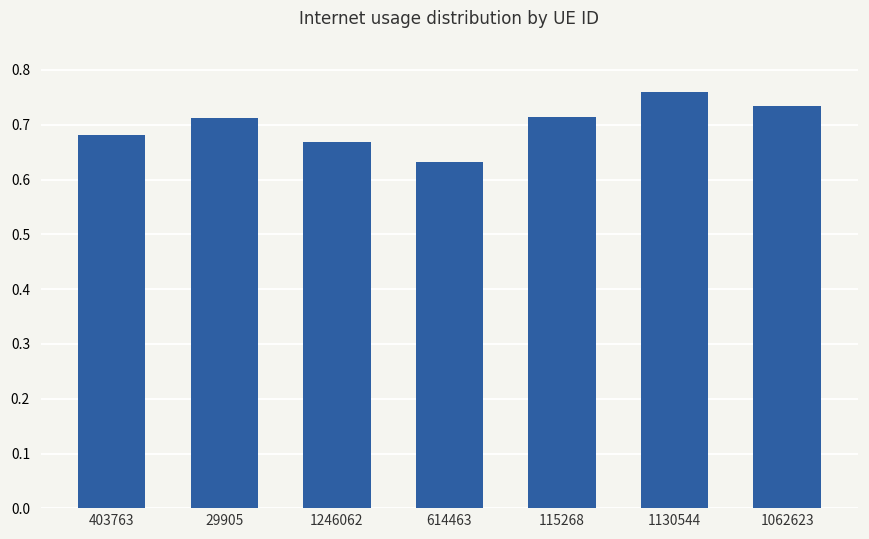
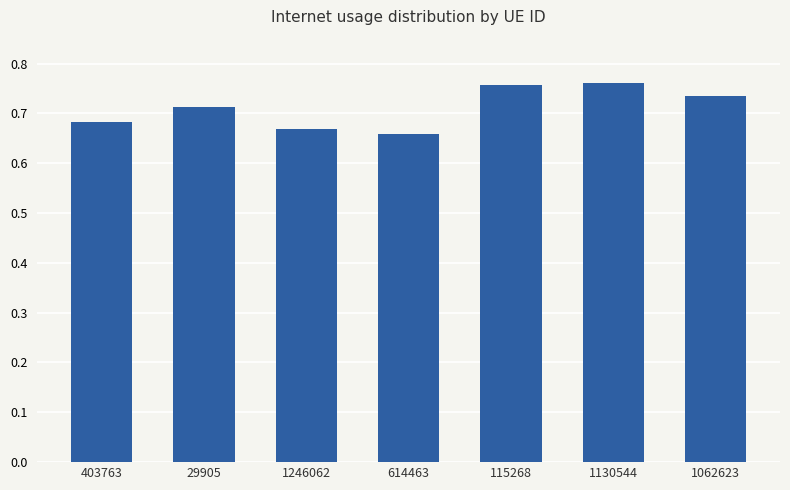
614463: 0.63 -> 0.66
115268: 0.71 -> 0.76
